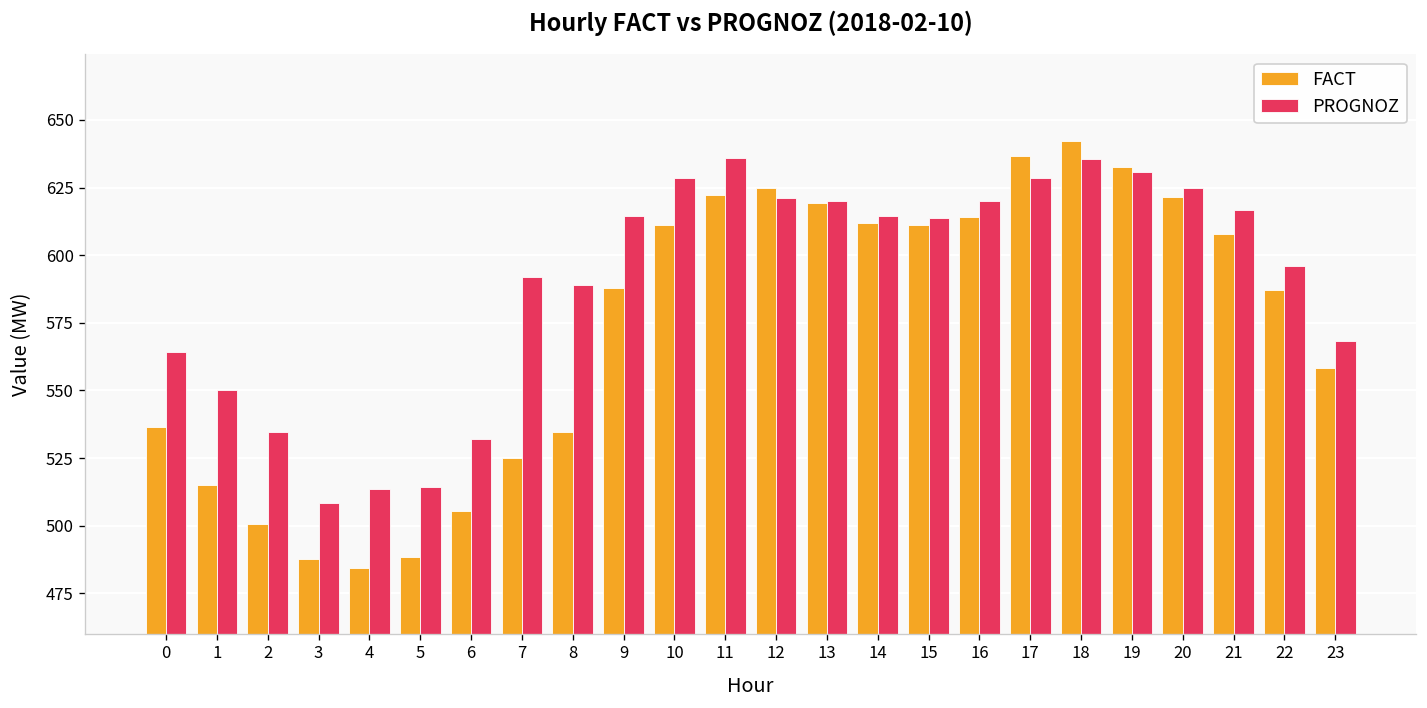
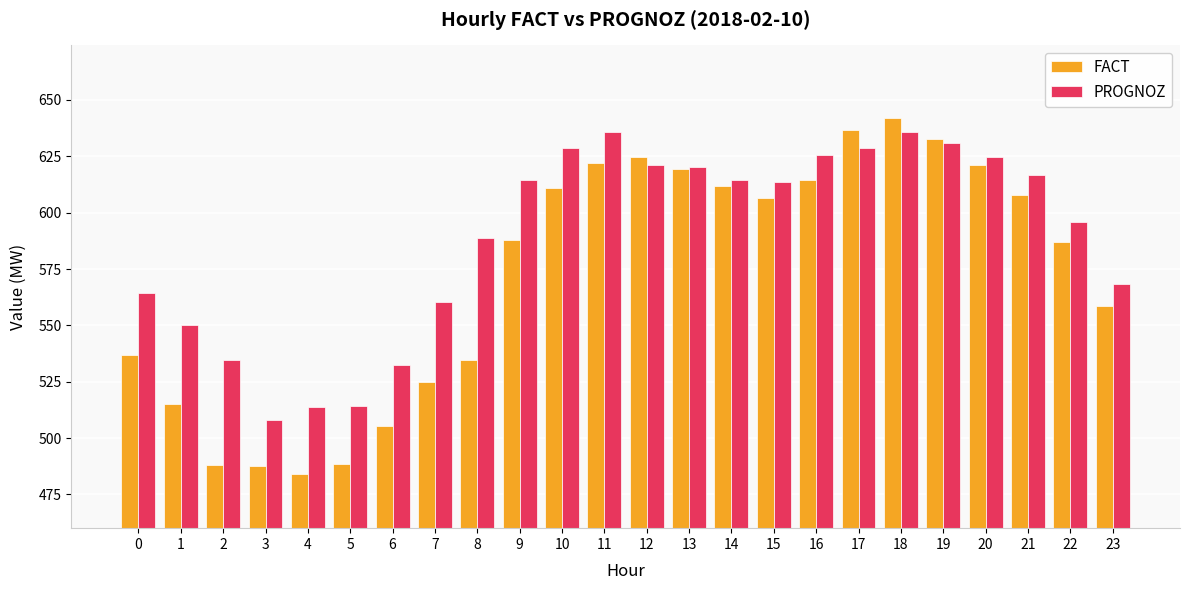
FACT, 2: 501 -> 488
PROGNOZ, 7: 592 -> 560
FACT, 15: 611 -> 606
PROGNOZ, 16: 620 -> 626
